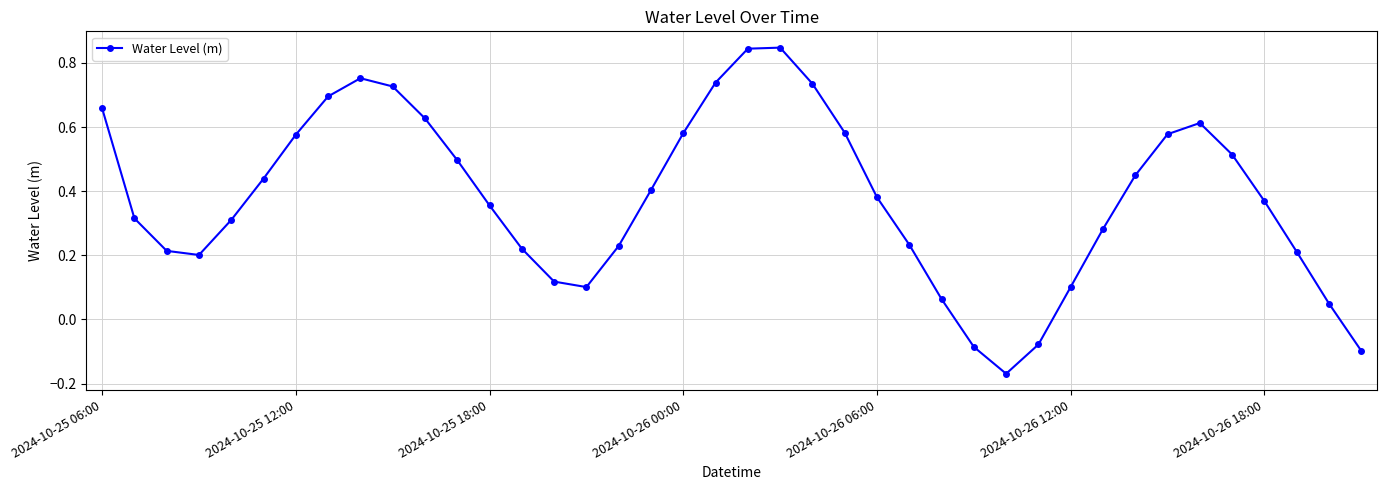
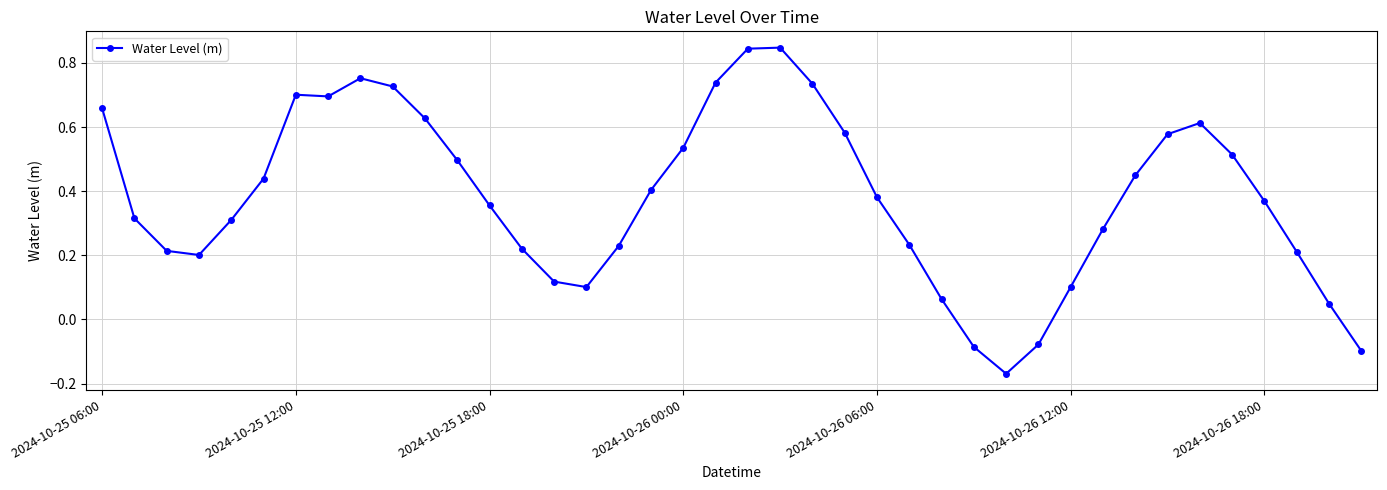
2024-10-25 12:00: 0.58 -> 0.70
2024-10-26 00:00: 0.58 -> 0.54
